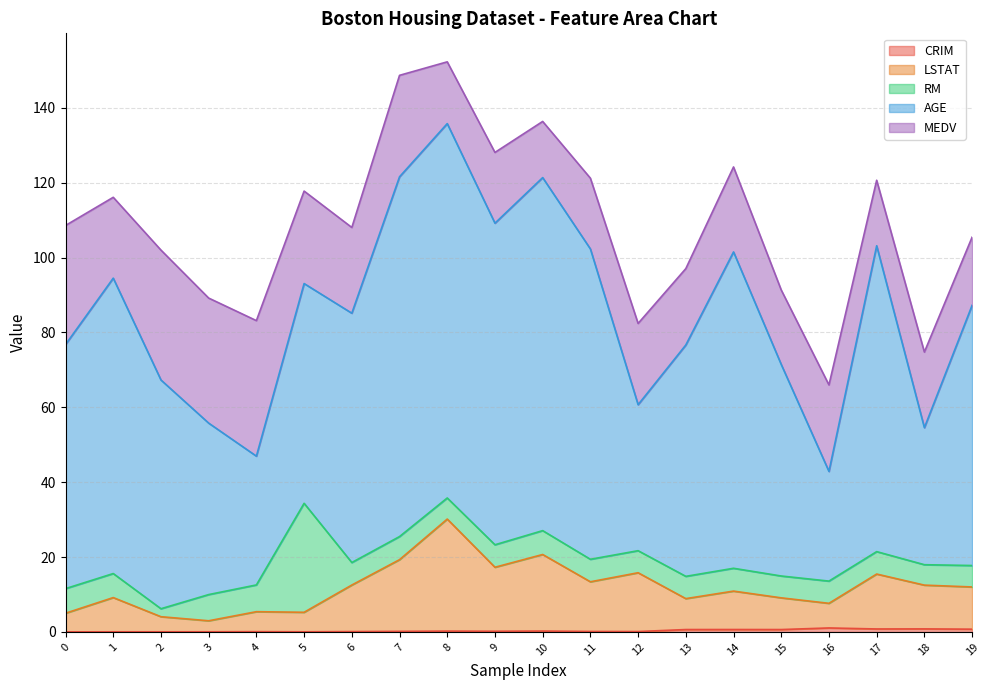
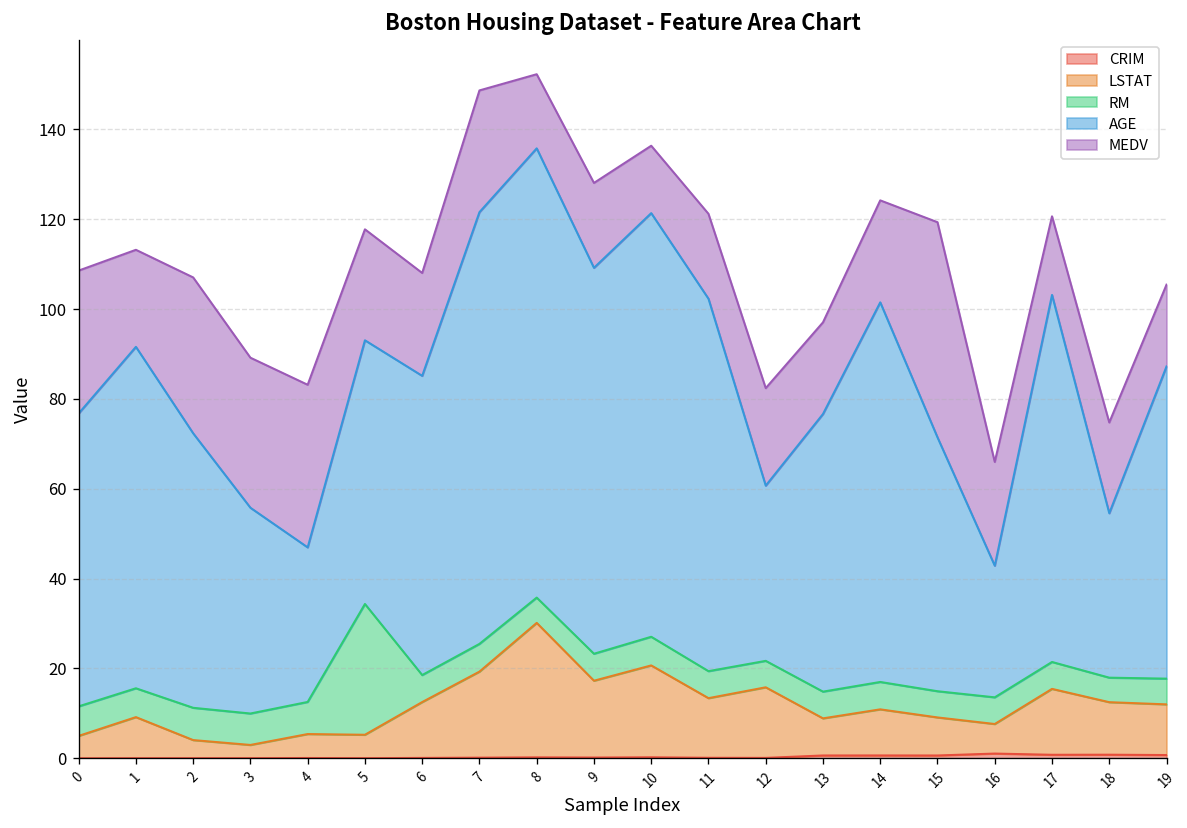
AGE, 1: 79 -> 76
RM, 2: 2 -> 7
MEDV, 15: 20 -> 48
